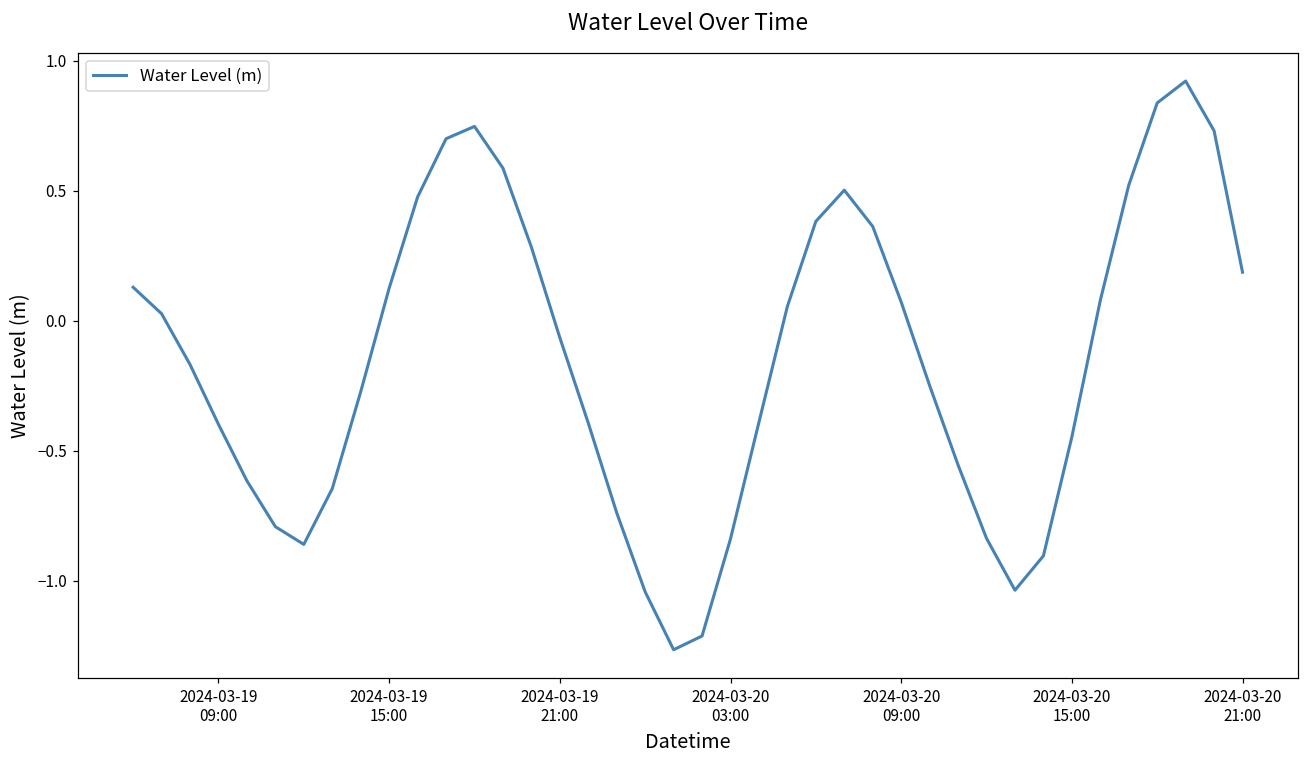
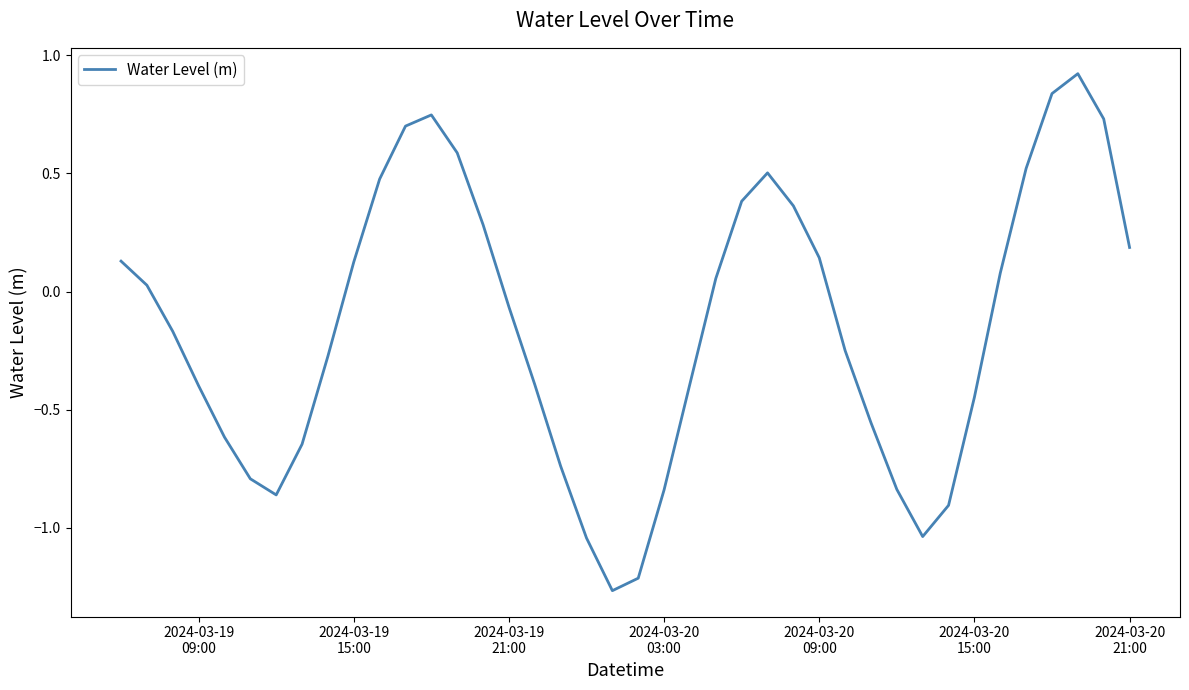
2024-03-20 09:00: 0.07 -> 0.14
